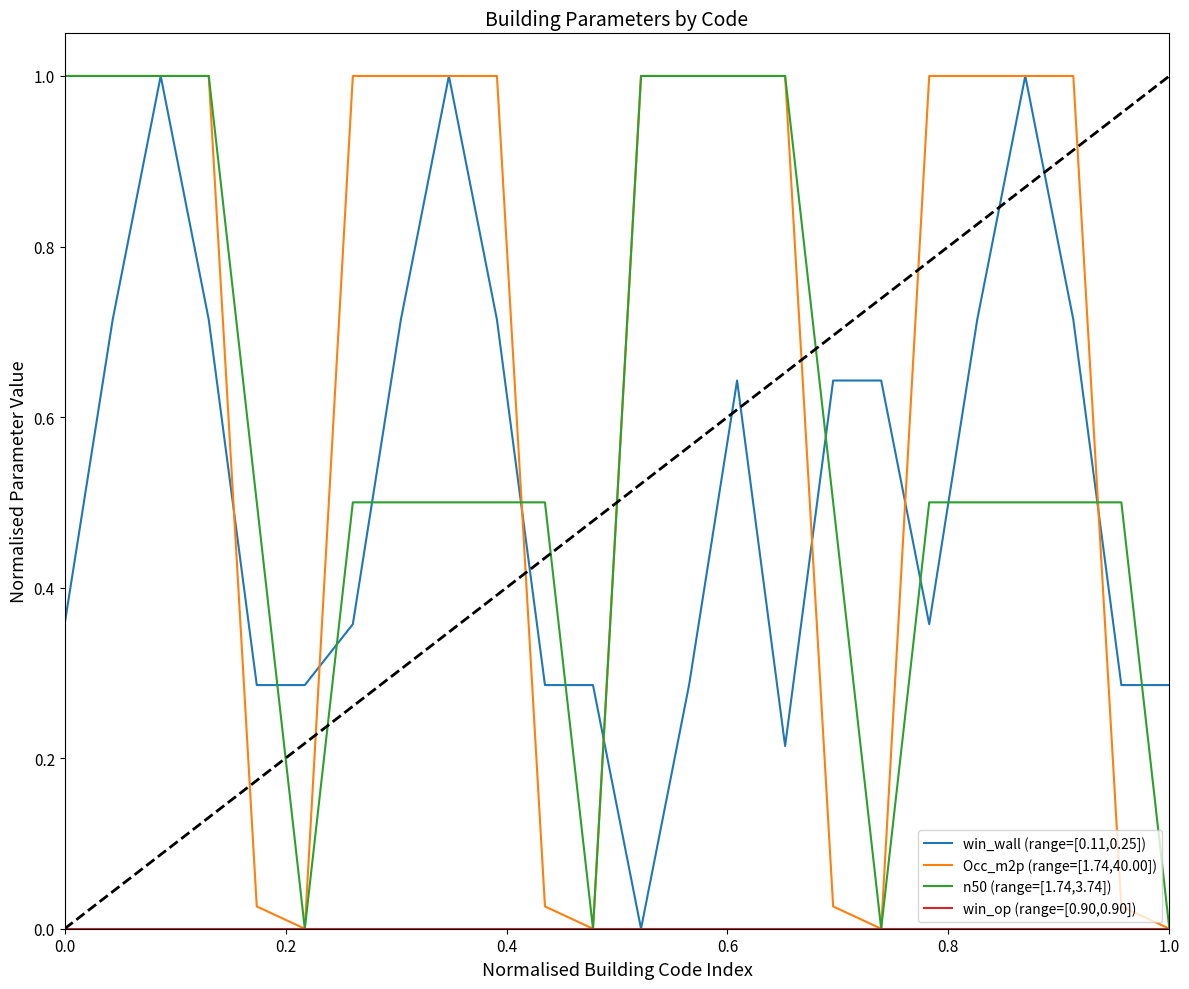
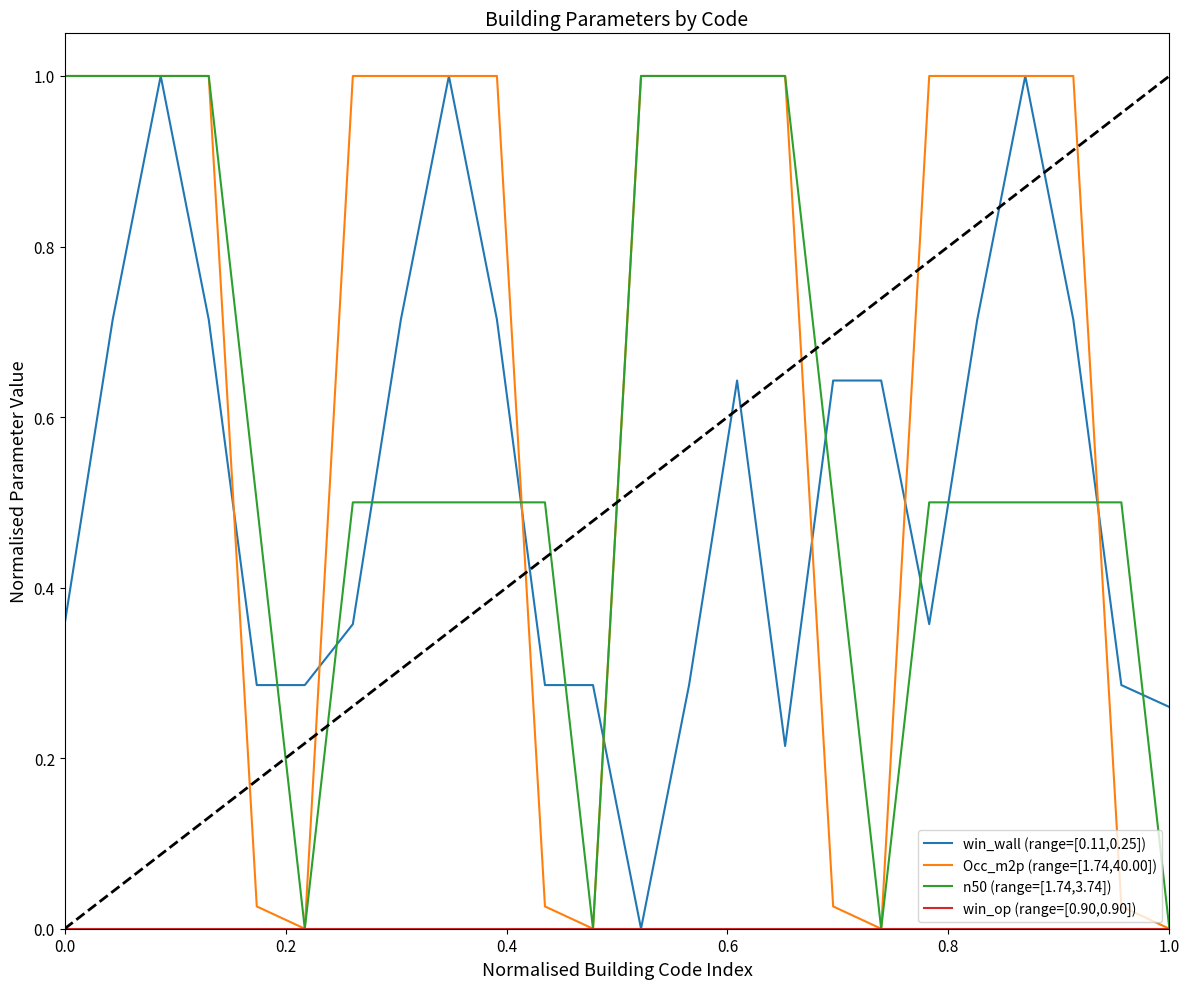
win_wall (range=[0.11,0.25]), 1.0: 0.29 -> 0.26
